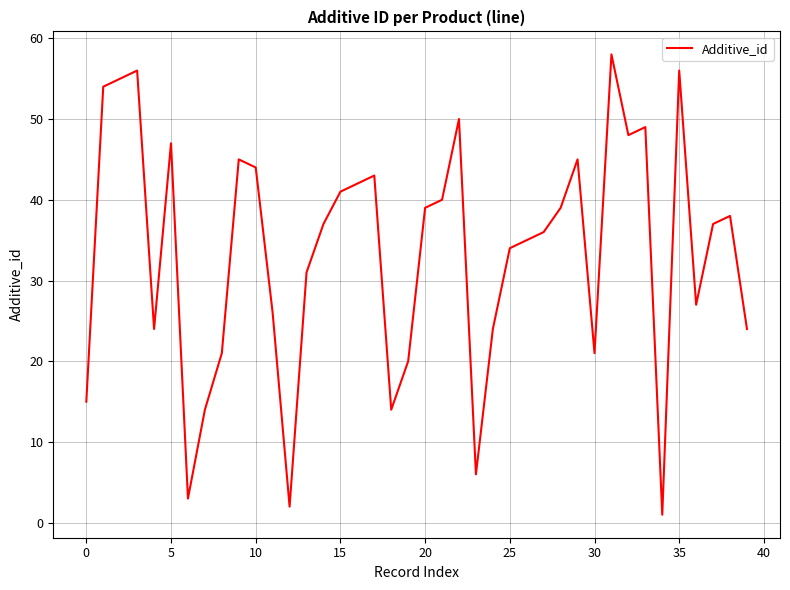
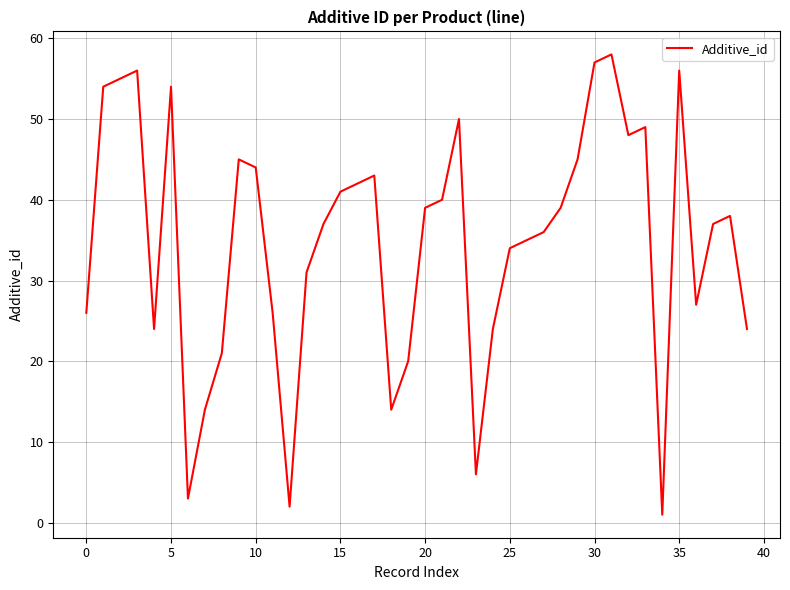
0: 15 -> 26
5: 47 -> 54
30: 21 -> 57
